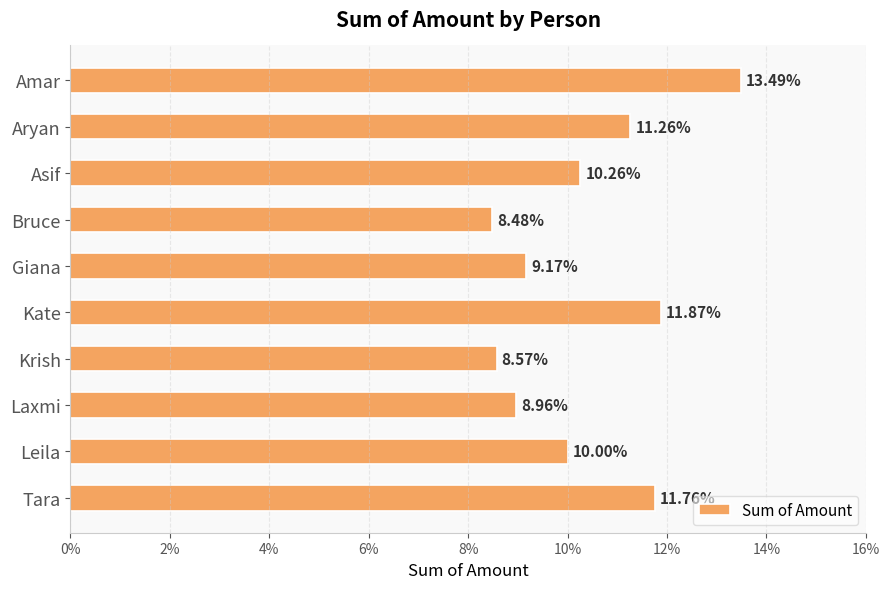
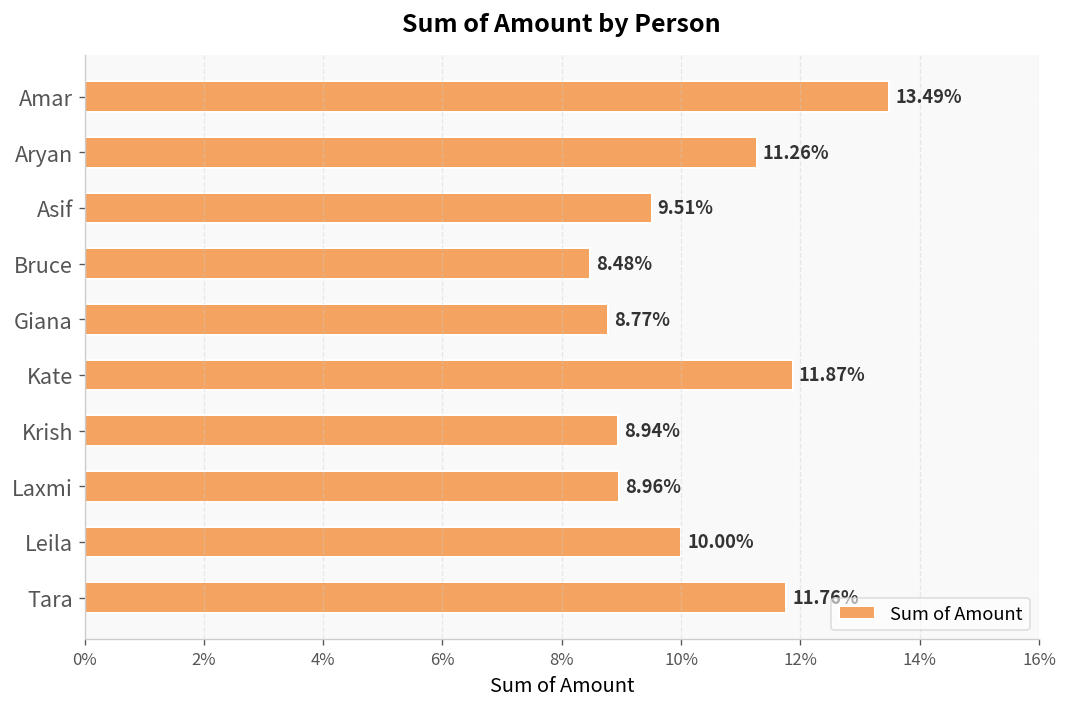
Asif: 10.26% -> 9.51%
Giana: 9.17% -> 8.77%
Krish: 8.57% -> 8.94%
